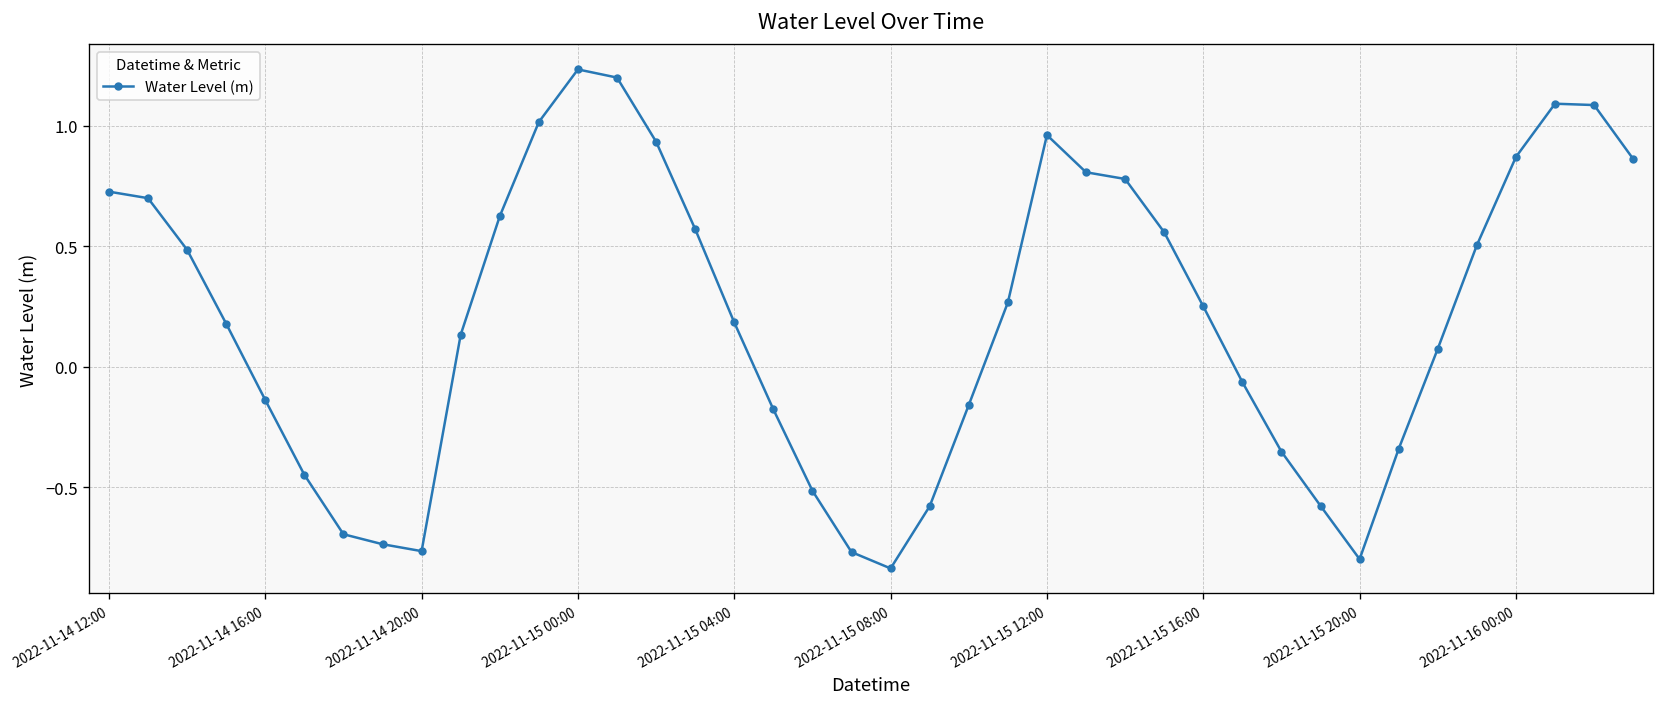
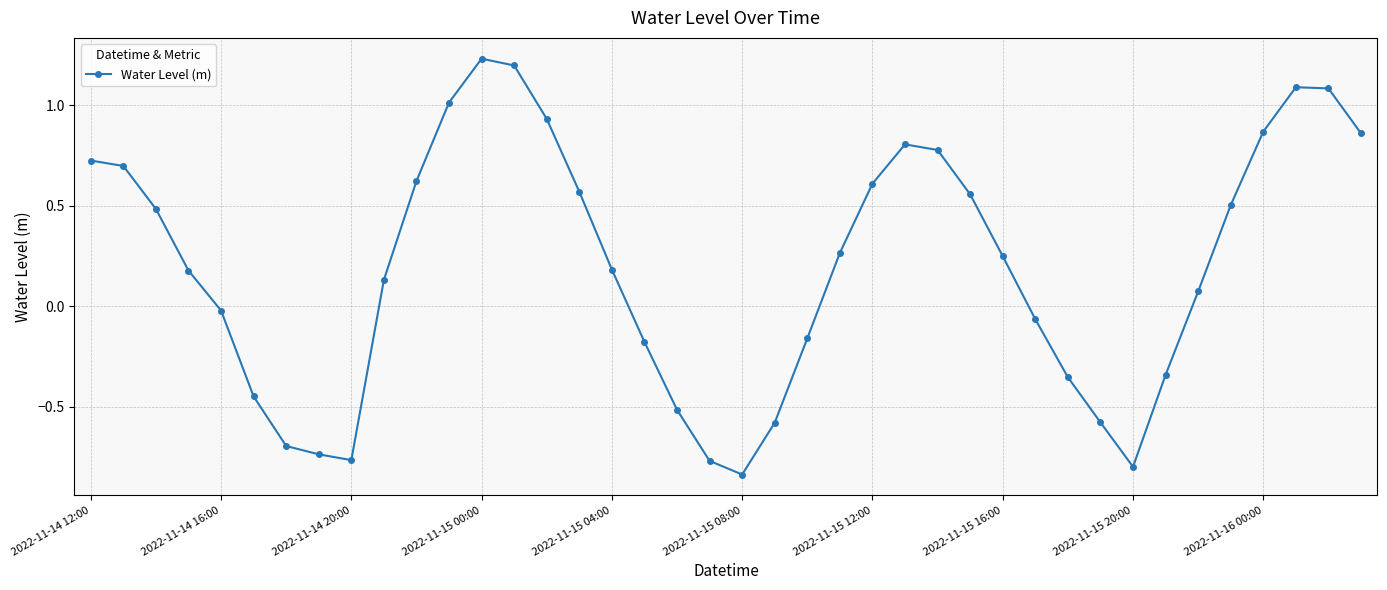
2022-11-14 16:00: -0.14 -> -0.02
2022-11-15 12:00: 0.96 -> 0.61
